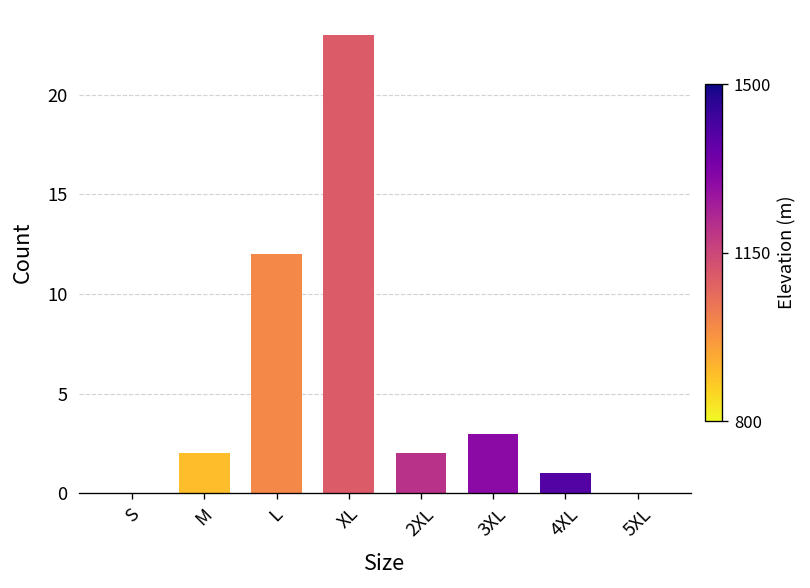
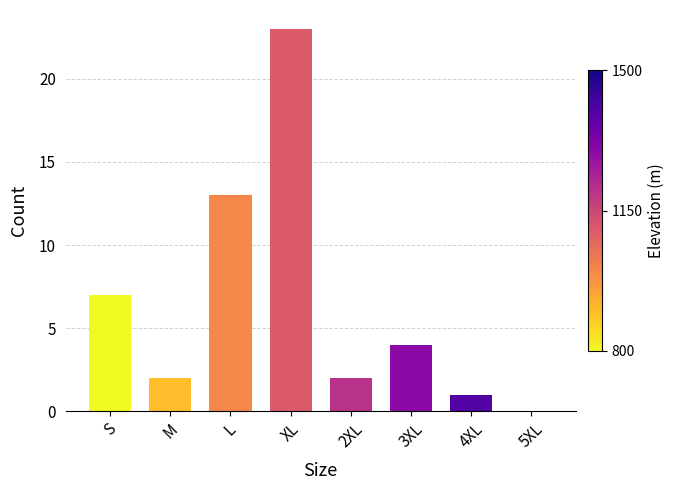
S: 0 -> 7
L: 12 -> 13
3XL: 3 -> 4
